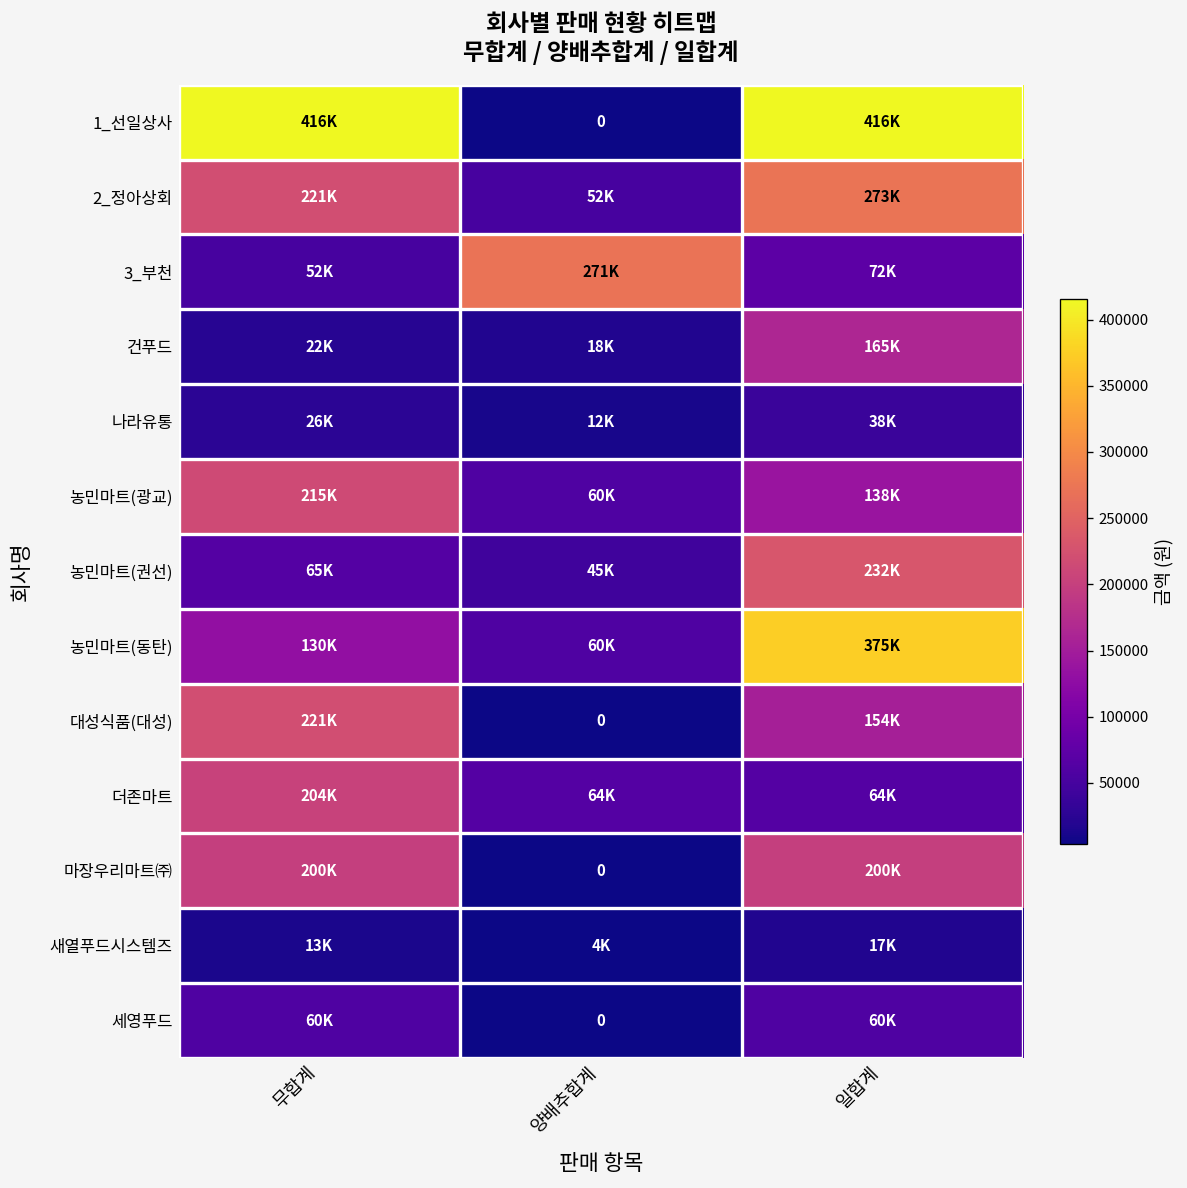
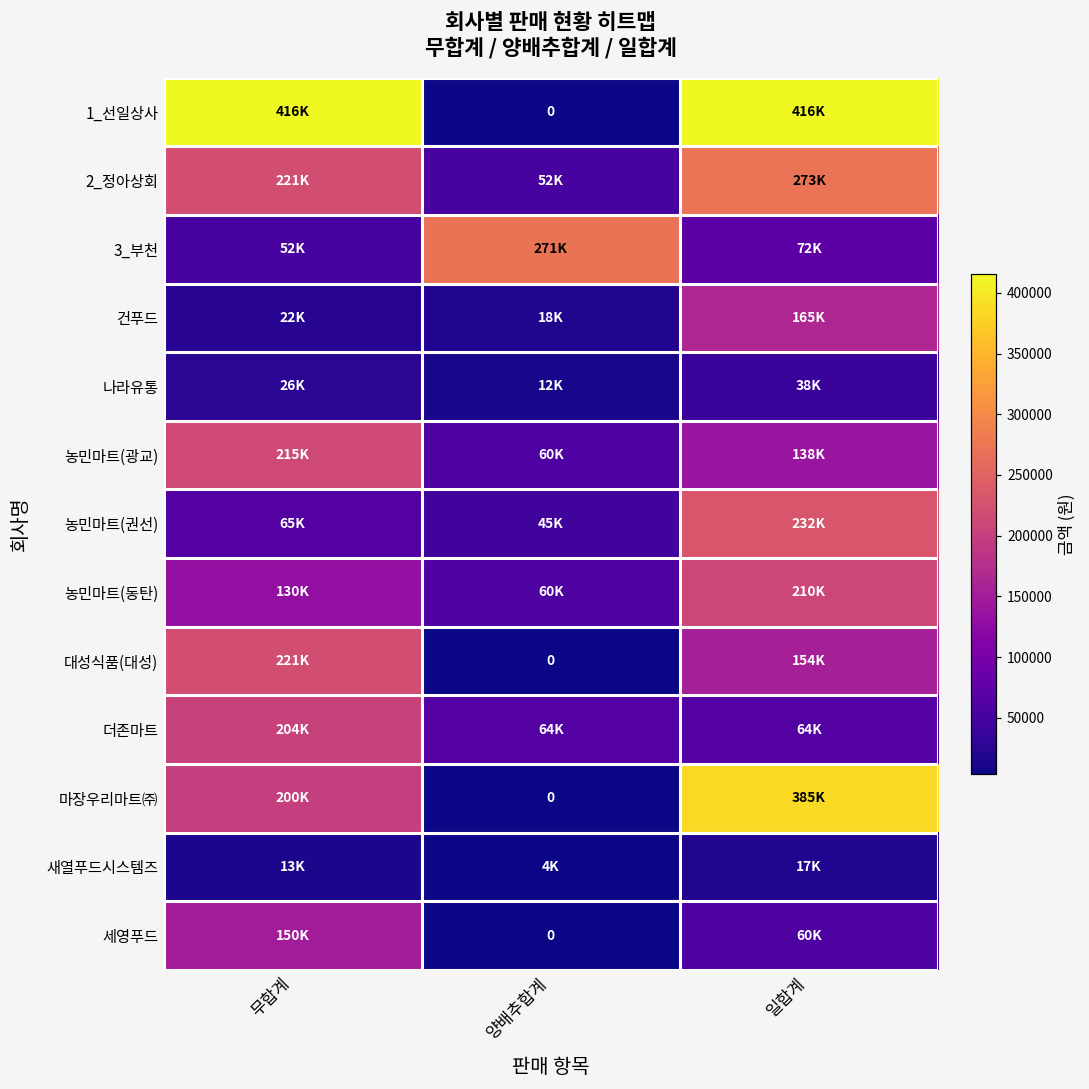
농민마트(동탄), 일합계: 375K -> 210K
마장우리마트㈜, 일합계: 200K -> 385K
세영푸드, 무합계: 60K -> 150K
